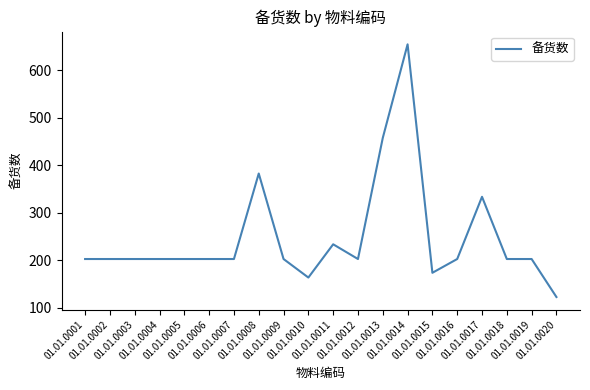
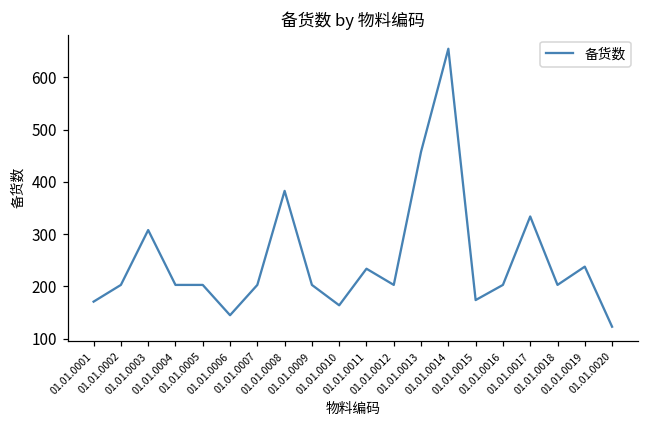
01.01.0001: 200 -> 170
01.01.0003: 200 -> 310
01.01.0006: 200 -> 150
01.01.0019: 200 -> 240
